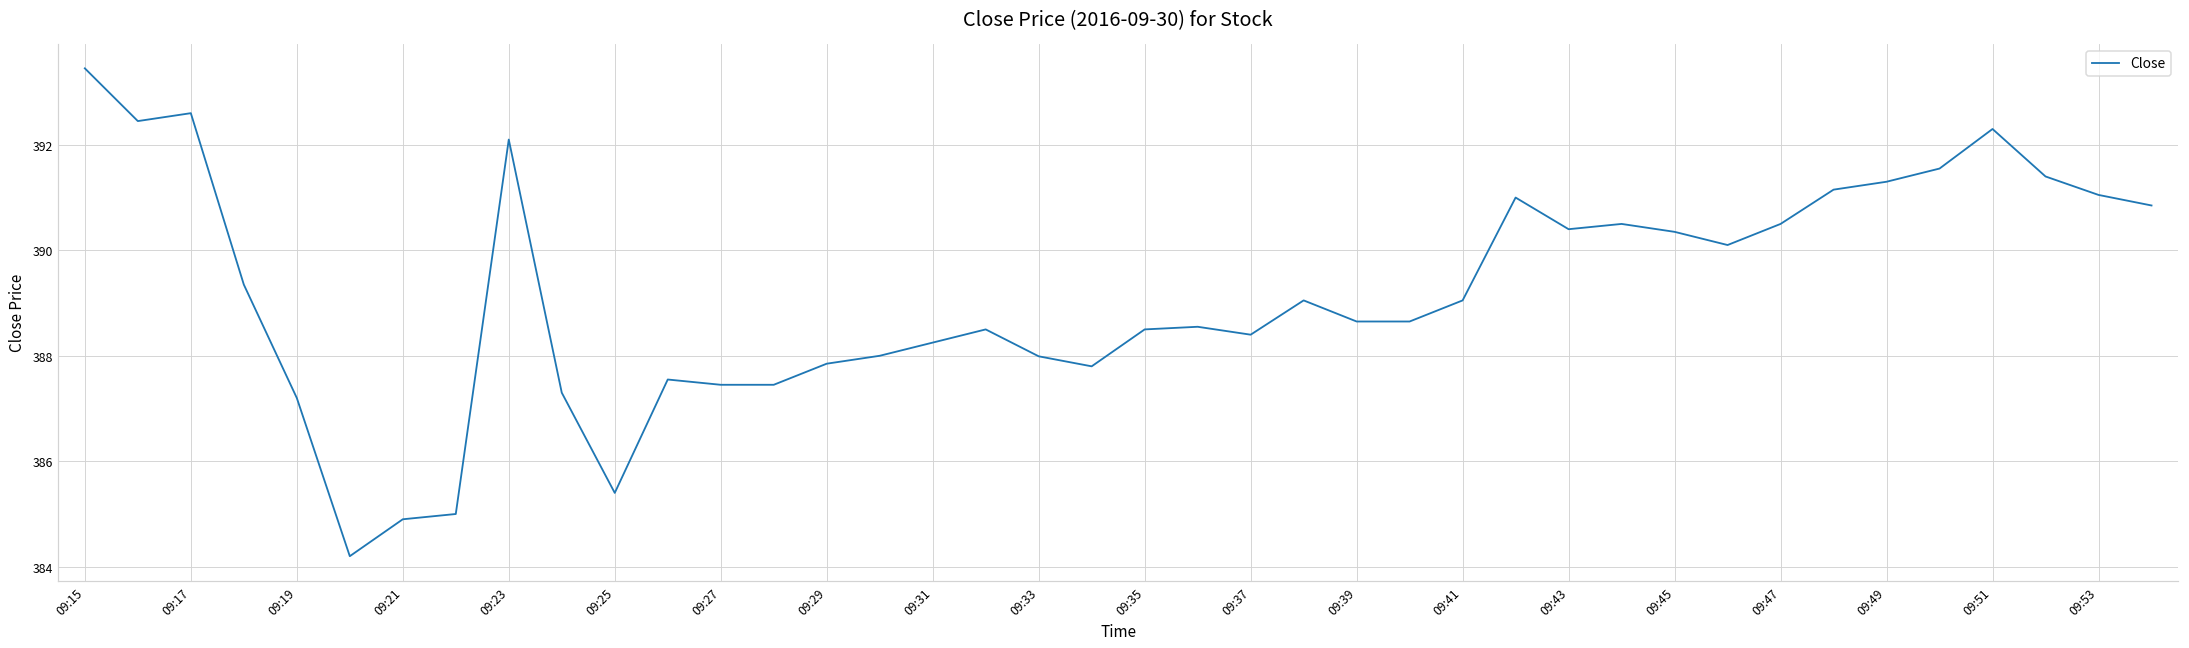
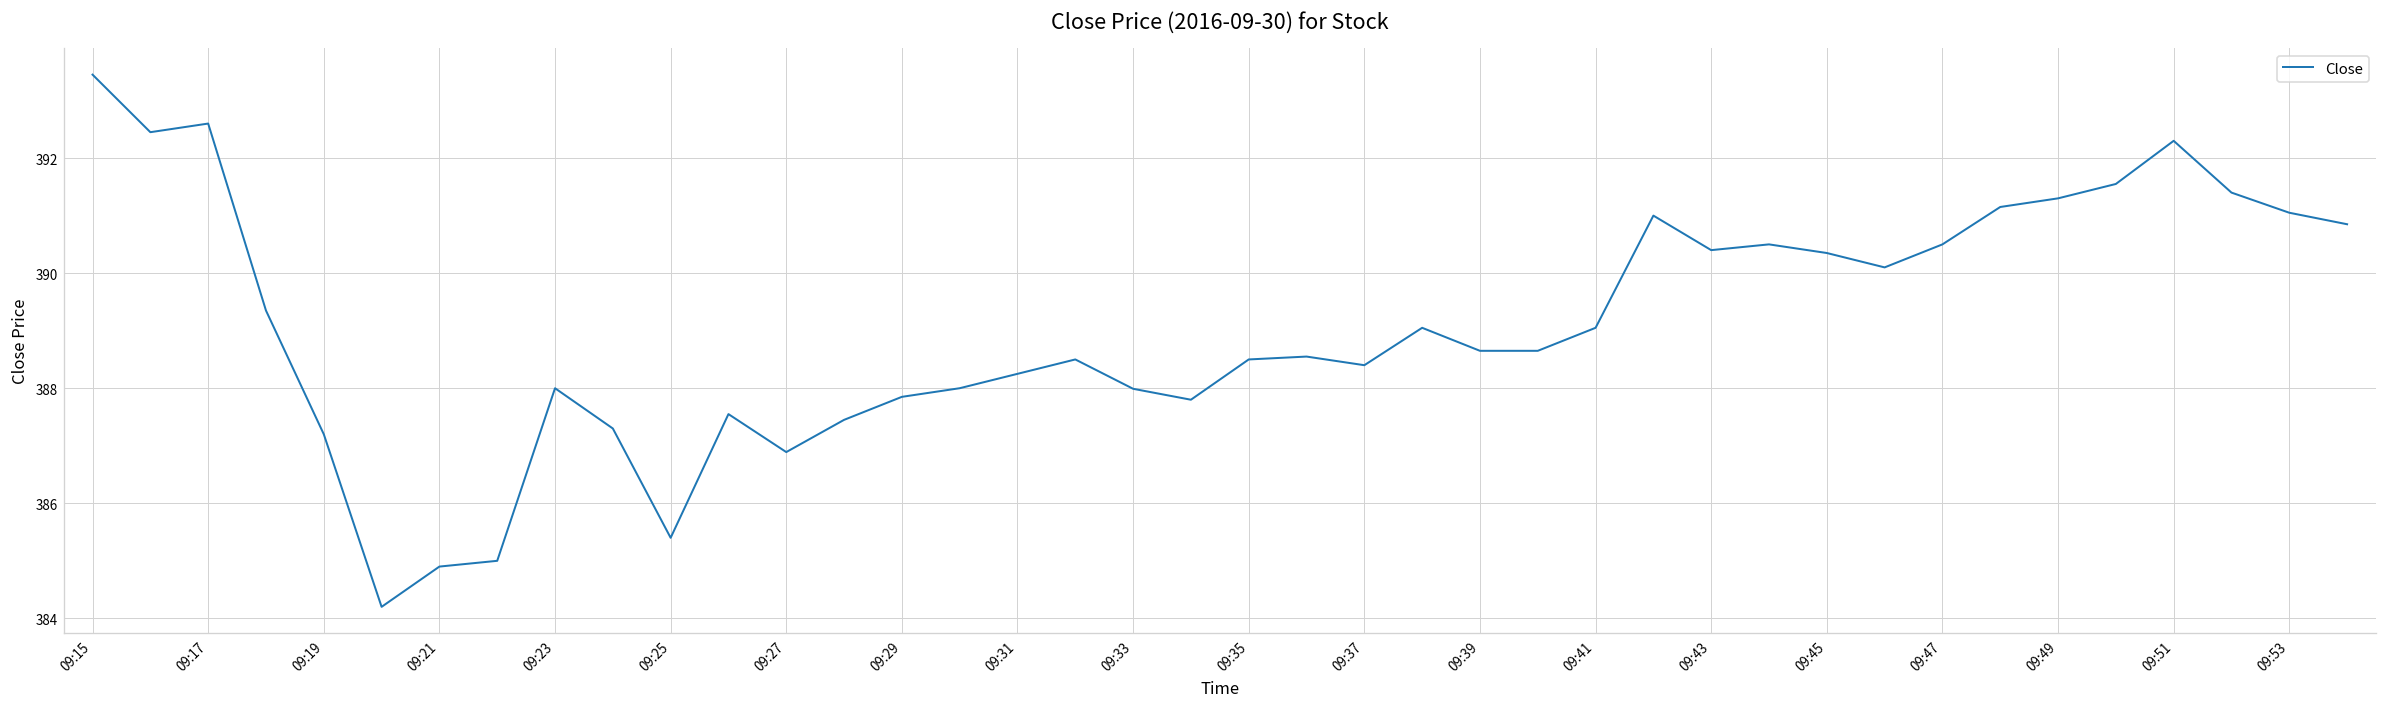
09:23: 392.1 -> 388.0
09:27: 387.5 -> 386.9
